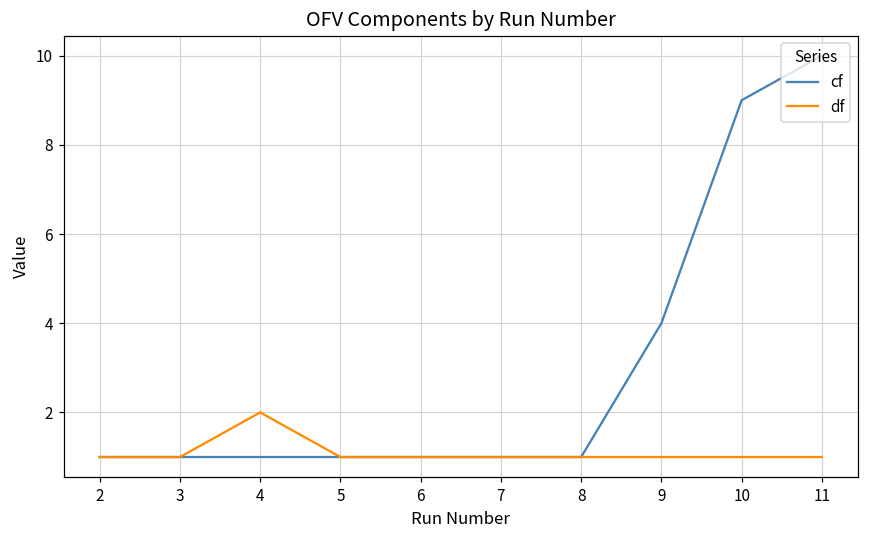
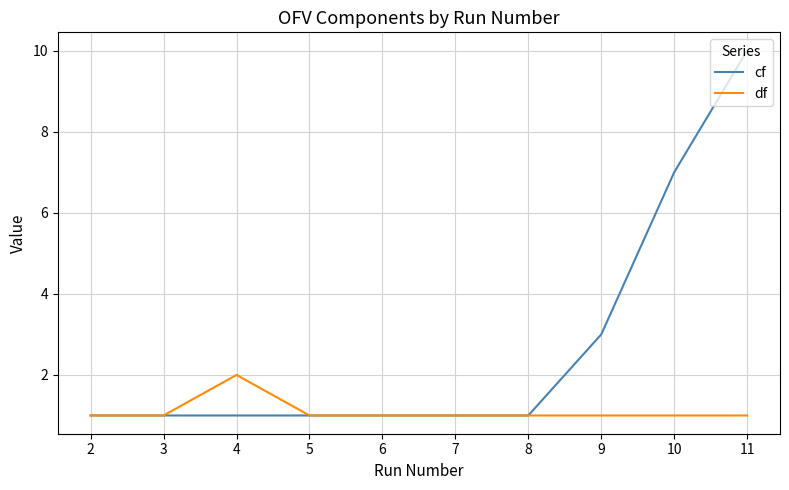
cf, 9: 4 -> 3
cf, 10: 9 -> 7
